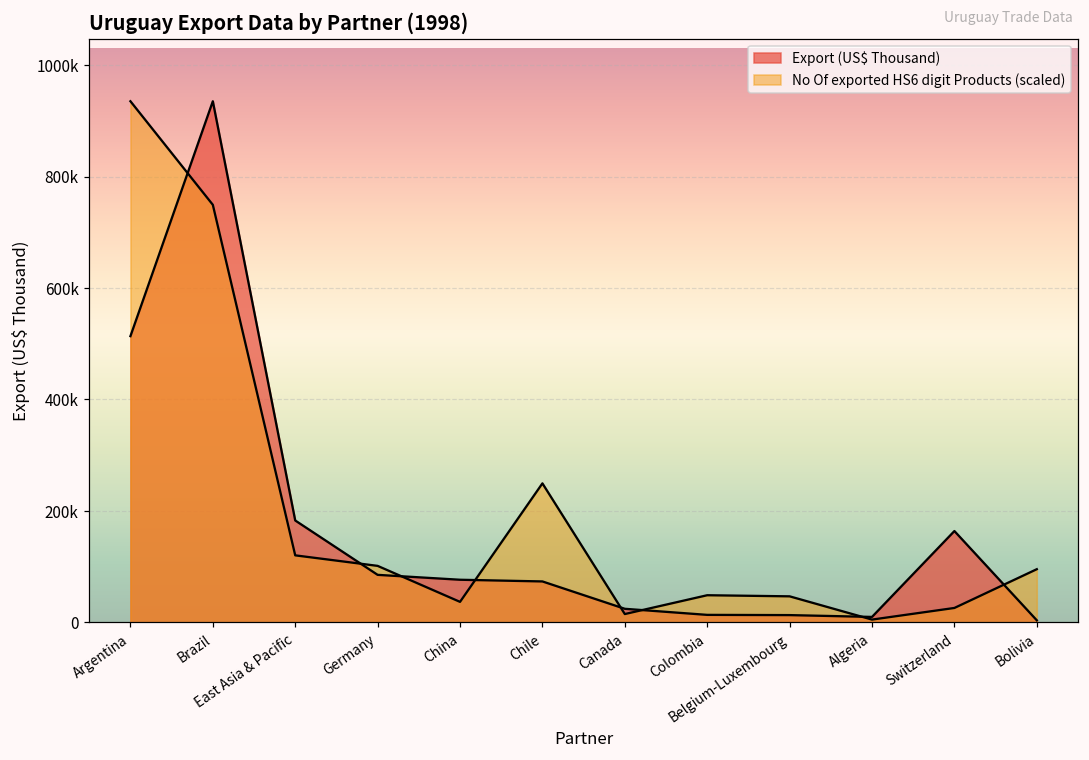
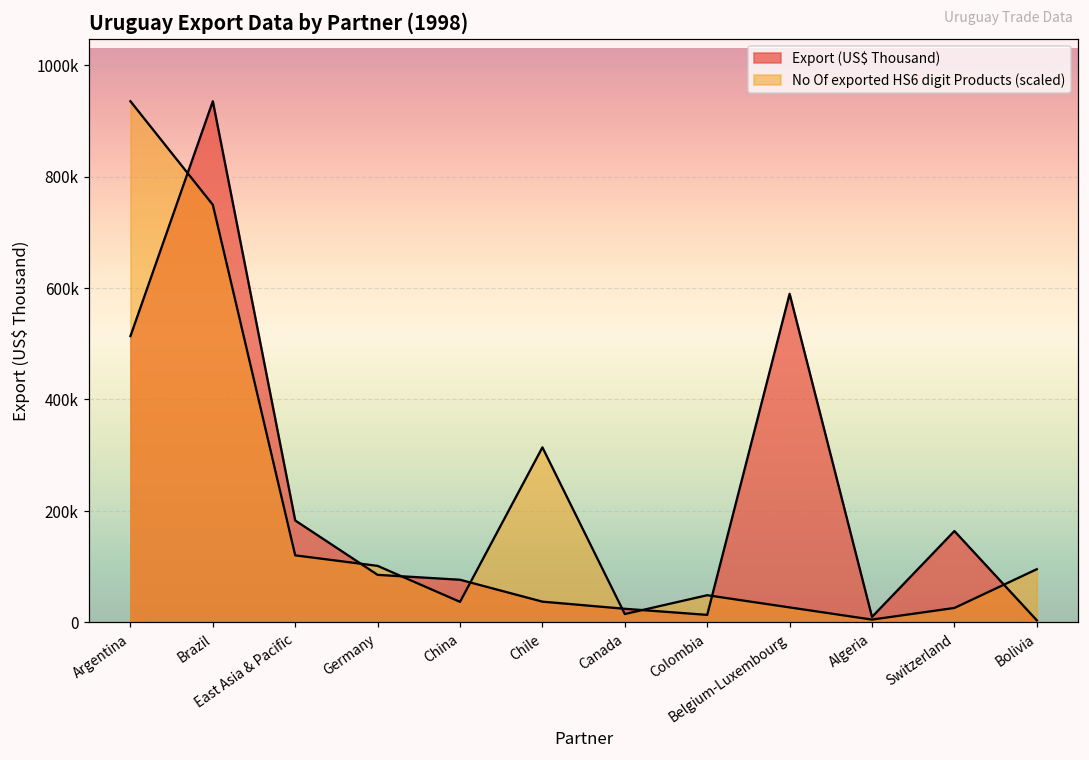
Export (US$ Thousand), Chile: 70000 -> 40000
No Of exported HS6 digit Products (scaled), Chile: 250000 -> 310000
Export (US$ Thousand), Belgium-Luxembourg: 10000 -> 590000
No Of exported HS6 digit Products (scaled), Belgium-Luxembourg: 50000 -> 30000
